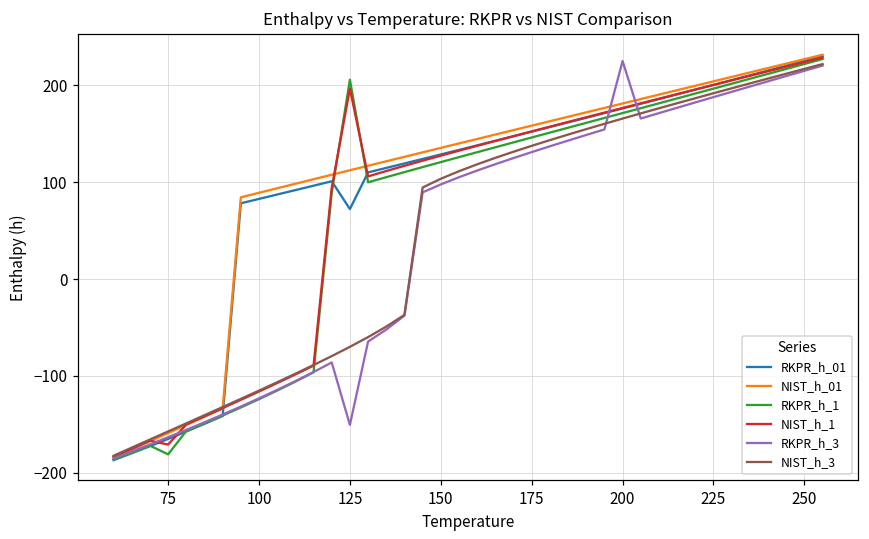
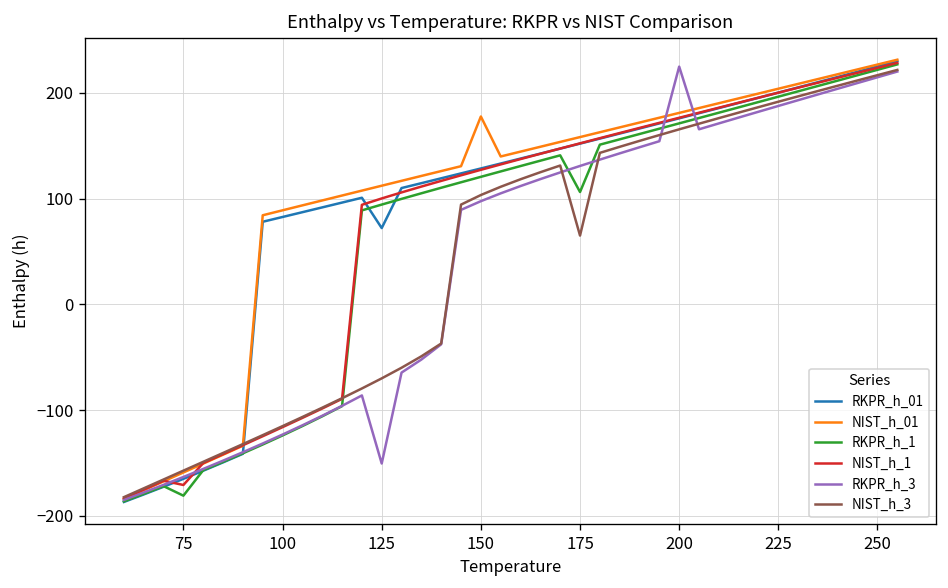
RKPR_h_1, 125: 210 -> 90
NIST_h_1, 125: 200 -> 100
NIST_h_01, 150: 140 -> 180
RKPR_h_1, 175: 150 -> 110
NIST_h_3, 175: 140 -> 70
